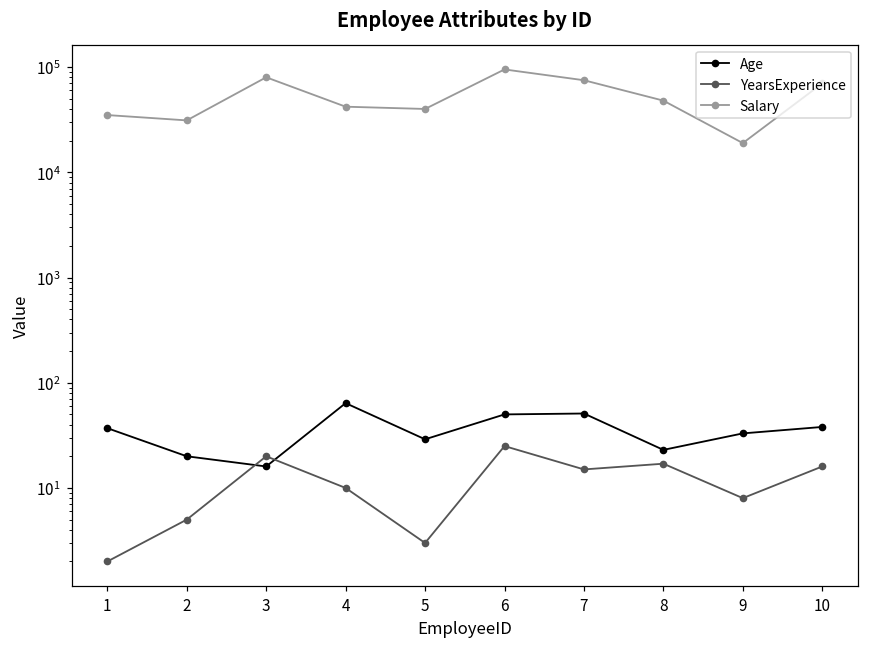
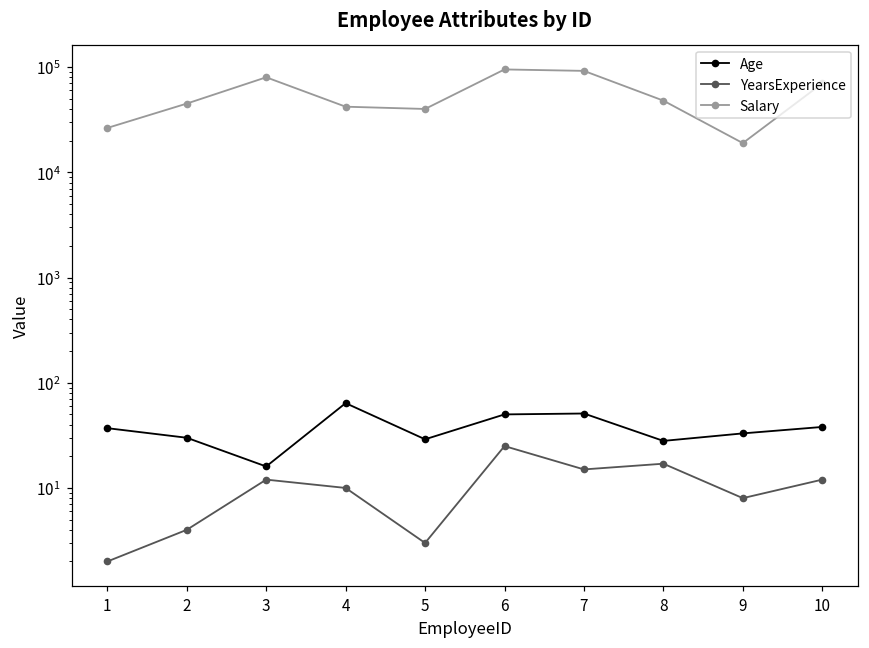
Salary, 1: 35000 -> 26000
Age, 2: 20 -> 30
YearsExperience, 2: 5 -> 4
Salary, 2: 31000 -> 50000
YearsExperience, 3: 20 -> 12
Salary, 7: 80000 -> 90000
Age, 8: 23 -> 28
YearsExperience, 10: 16 -> 12
